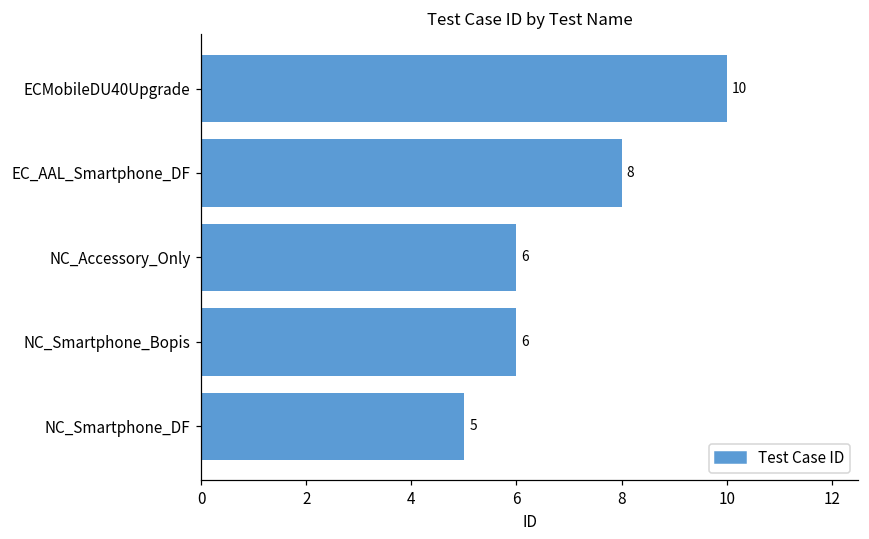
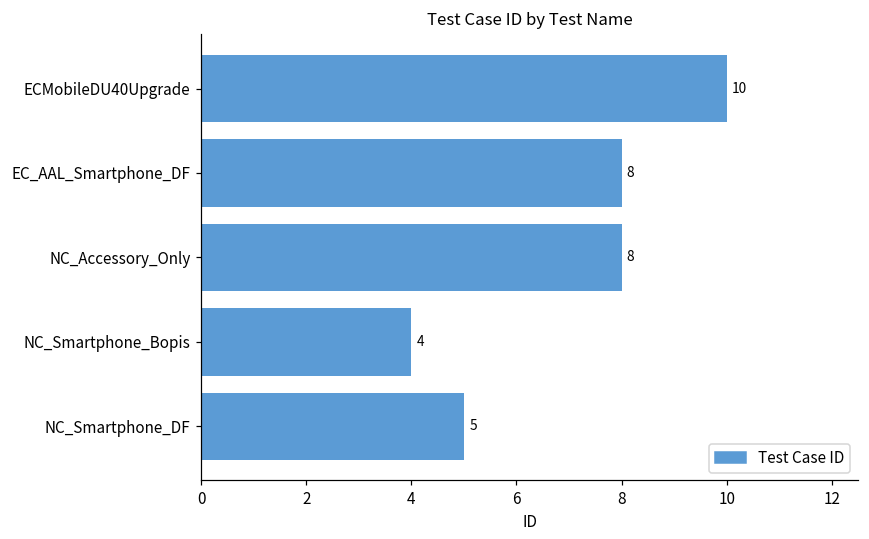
NC_Accessory_Only: 6 -> 8
NC_Smartphone_Bopis: 6 -> 4
